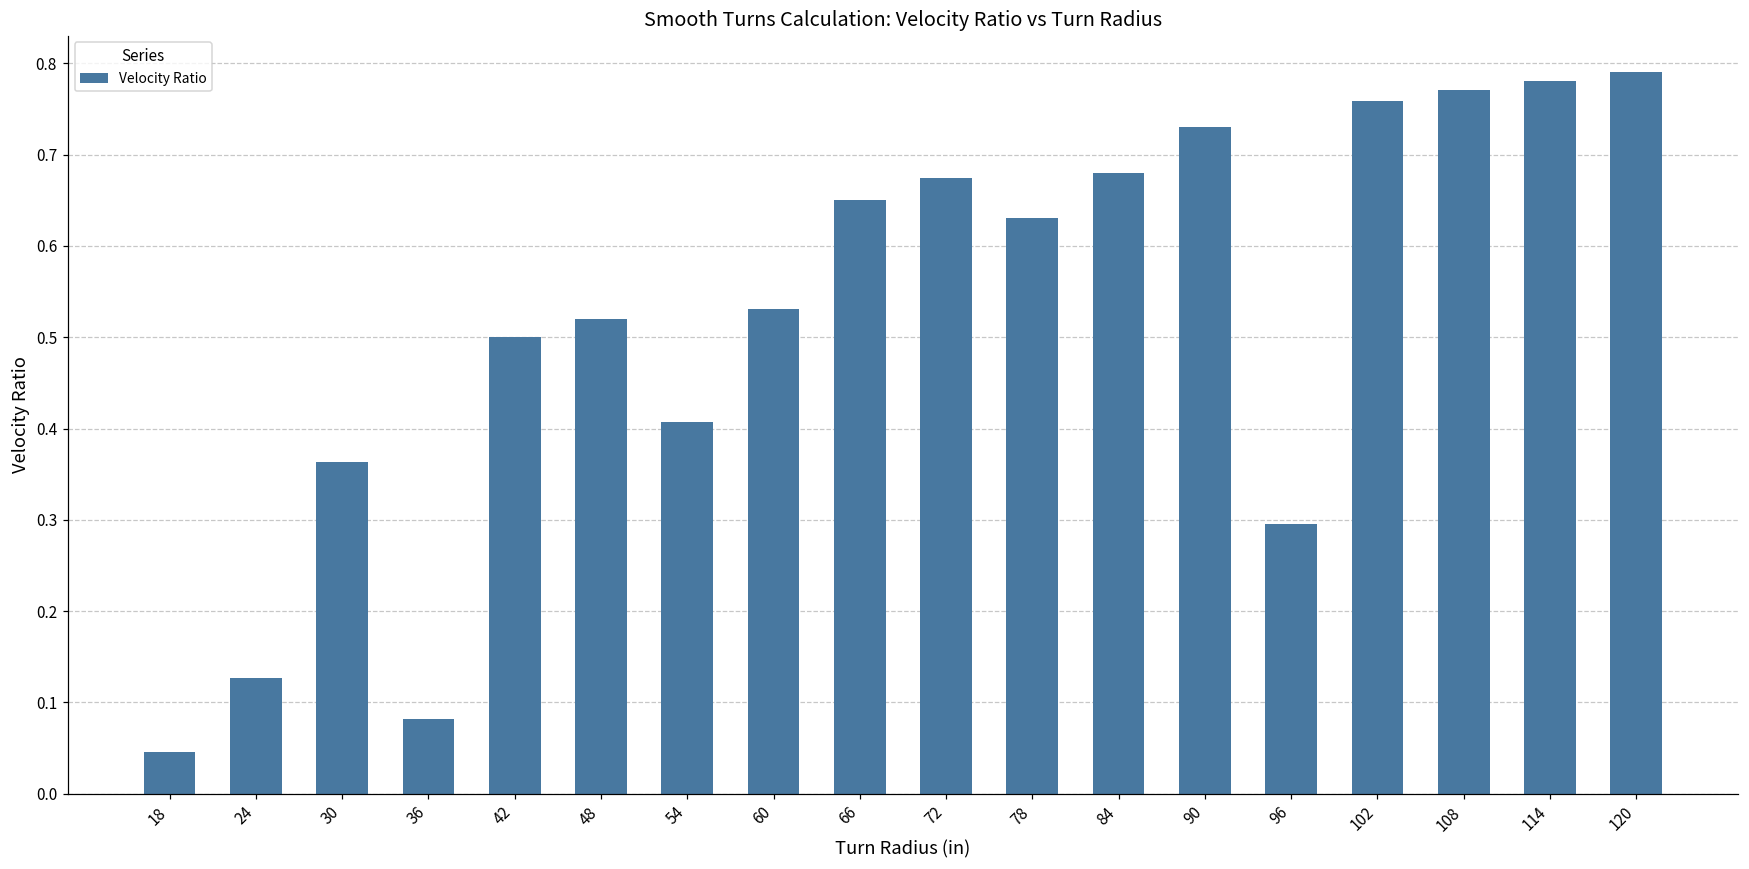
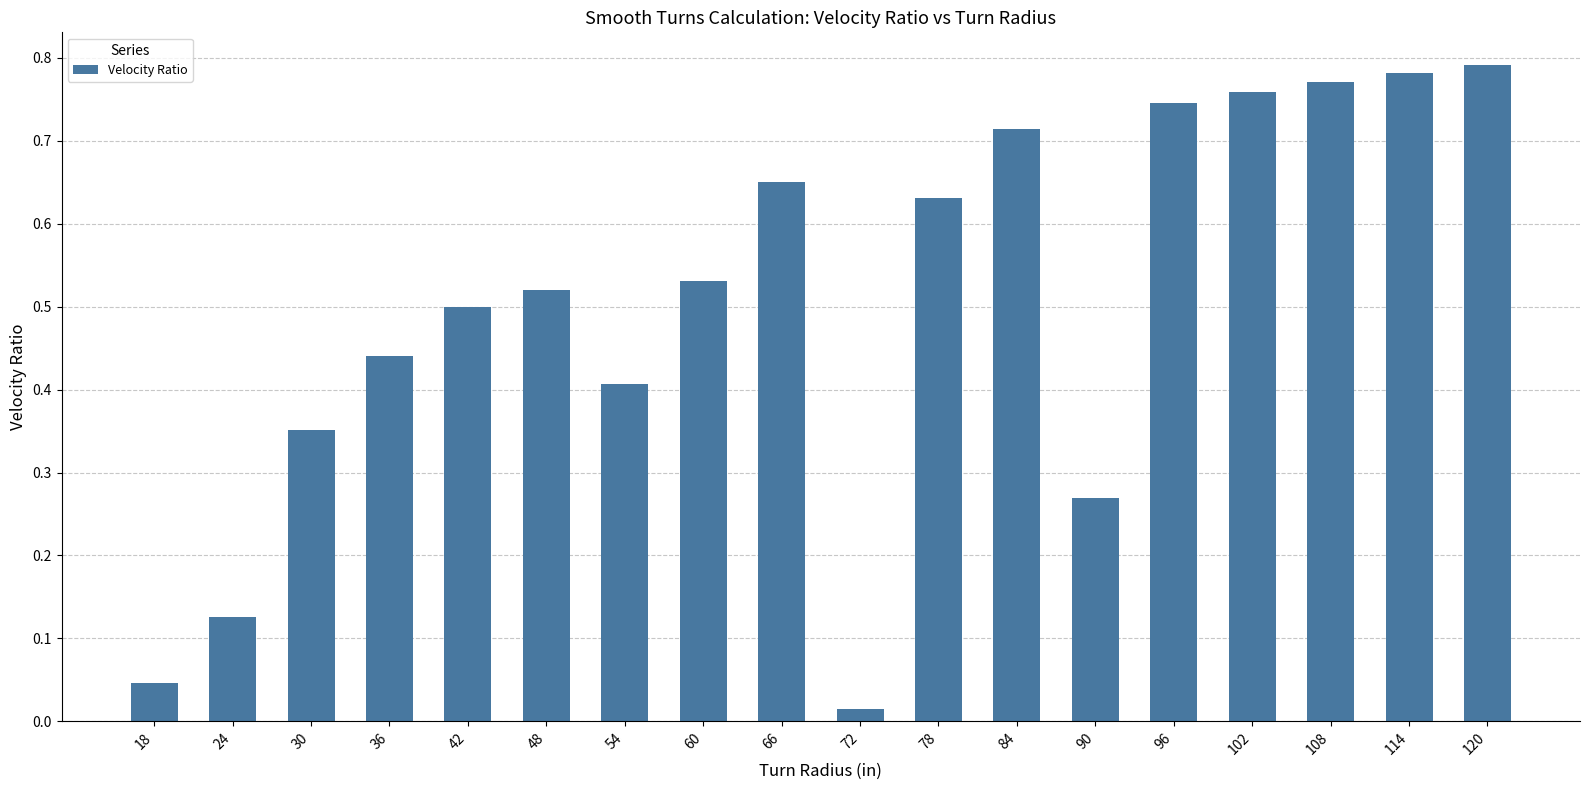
30: 0.36 -> 0.35
36: 0.08 -> 0.44
72: 0.67 -> 0.01
84: 0.68 -> 0.71
90: 0.73 -> 0.27
96: 0.29 -> 0.75
